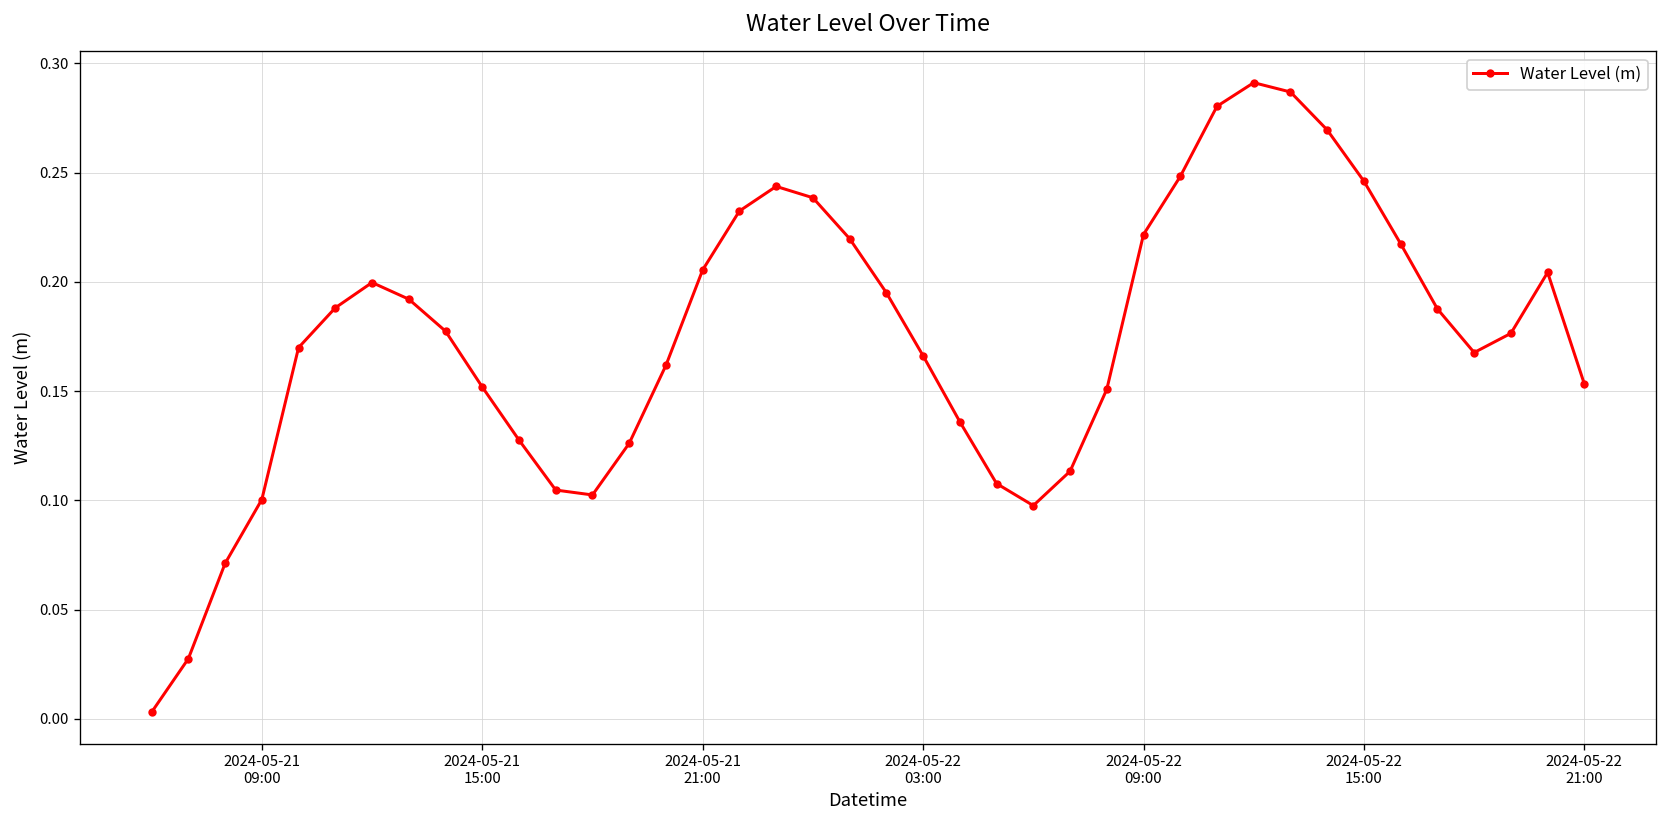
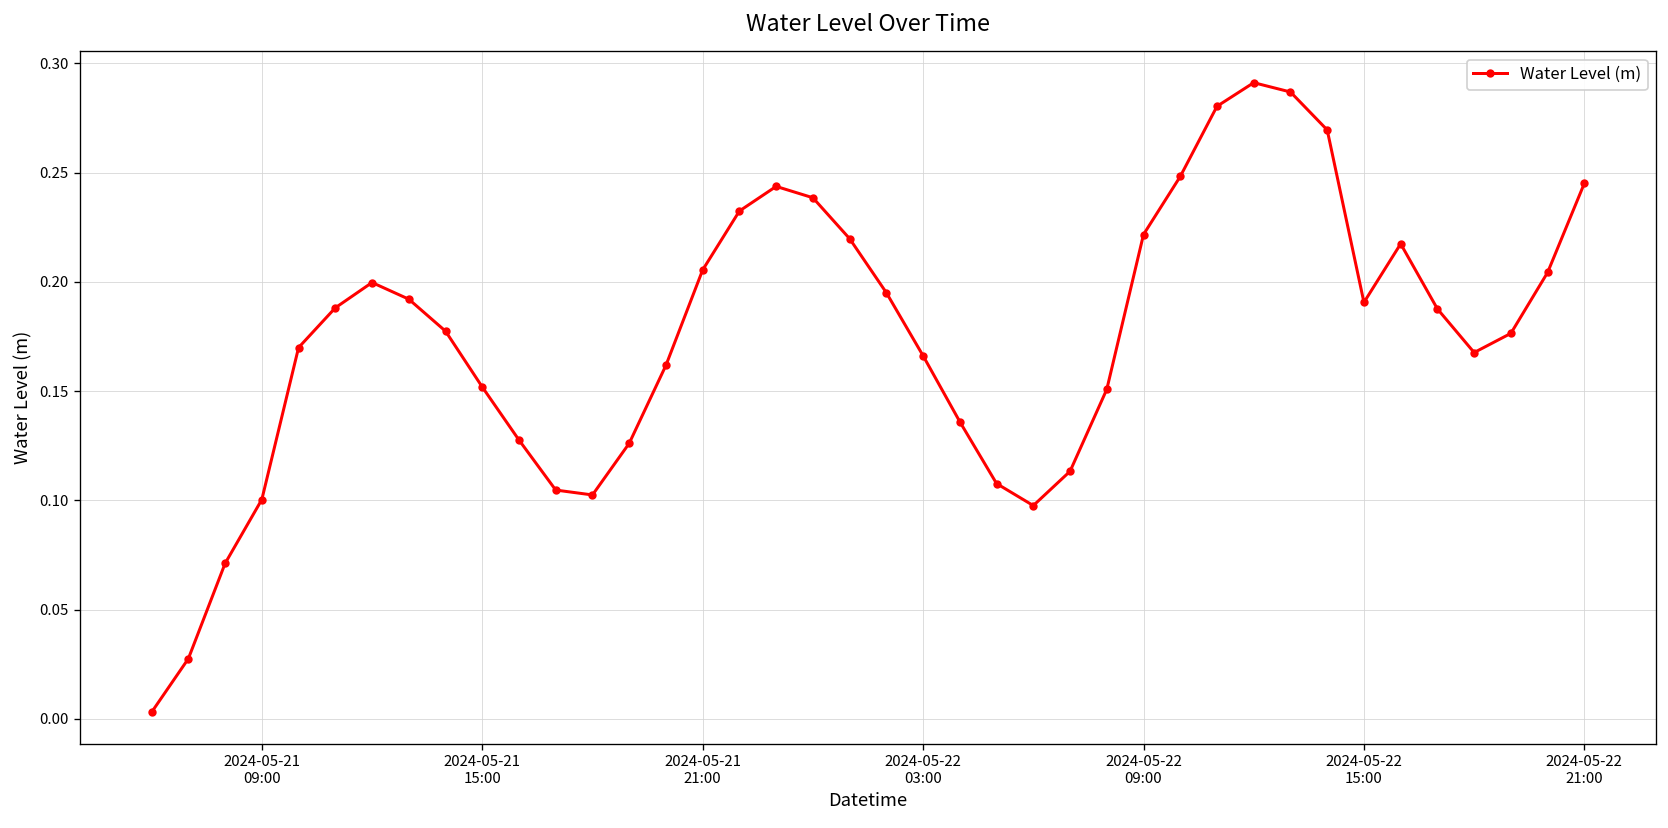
2024-05-22 15:00: 0.246 -> 0.191
2024-05-22 21:00: 0.153 -> 0.245
